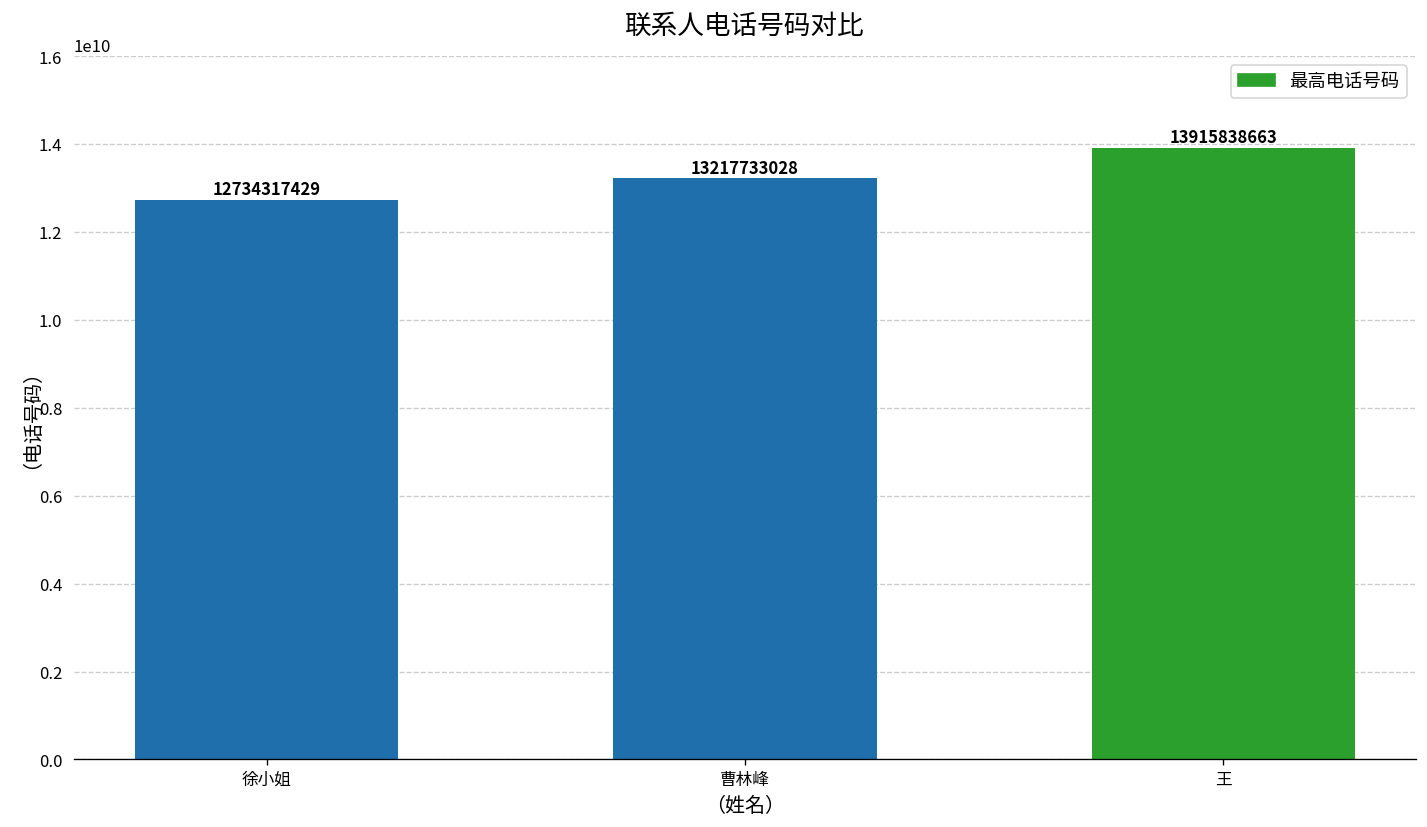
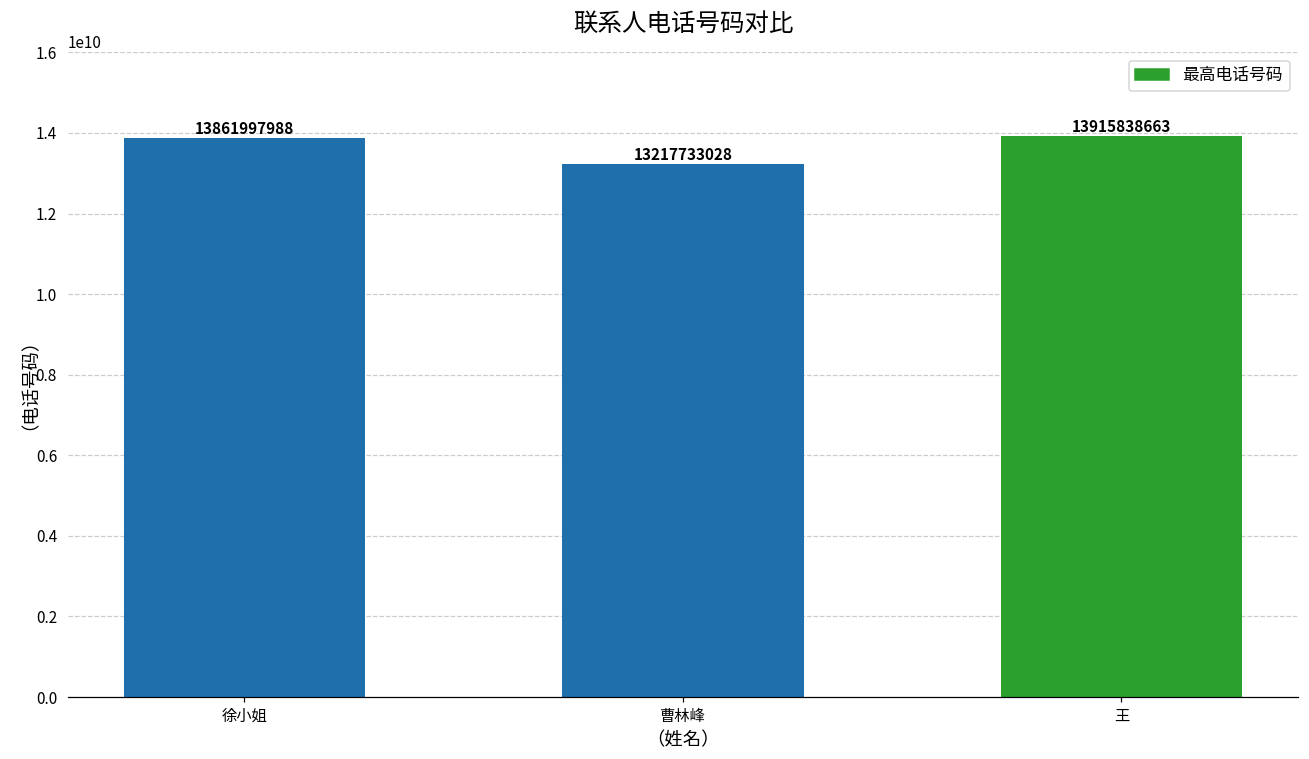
徐小姐: 12734317429 -> 13861997988
